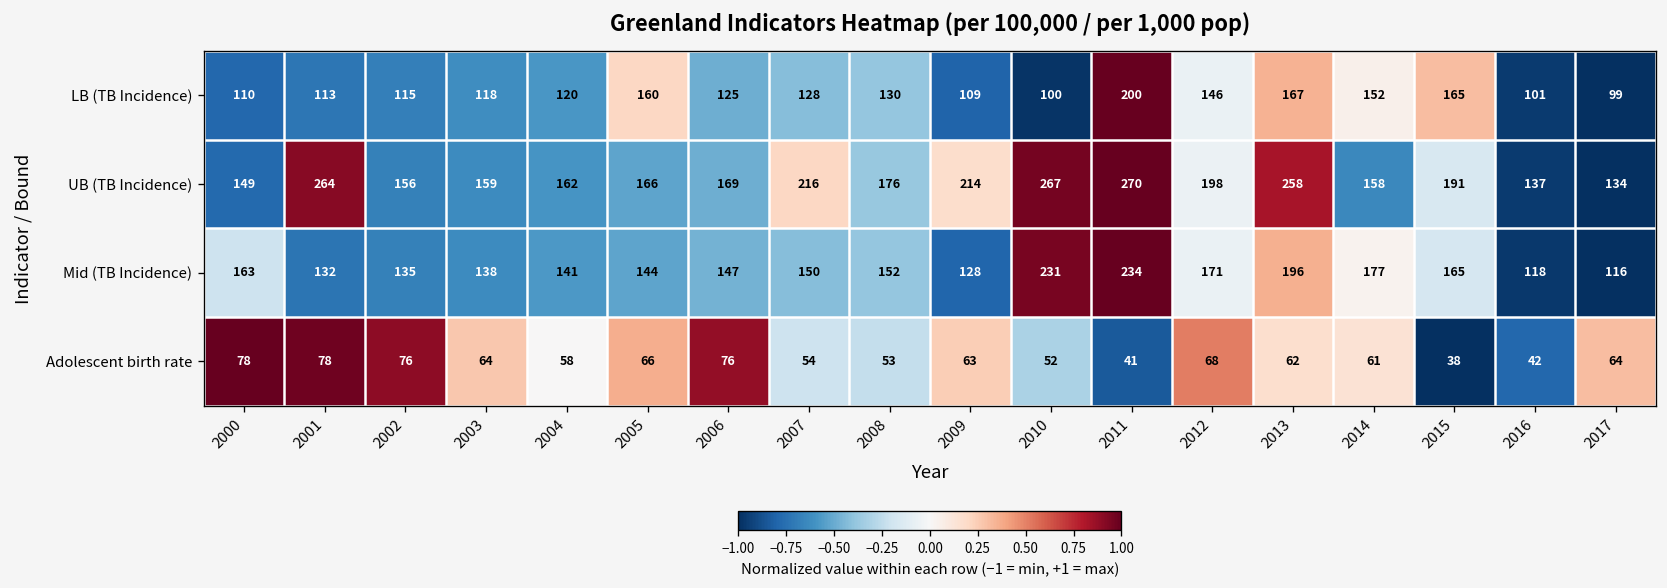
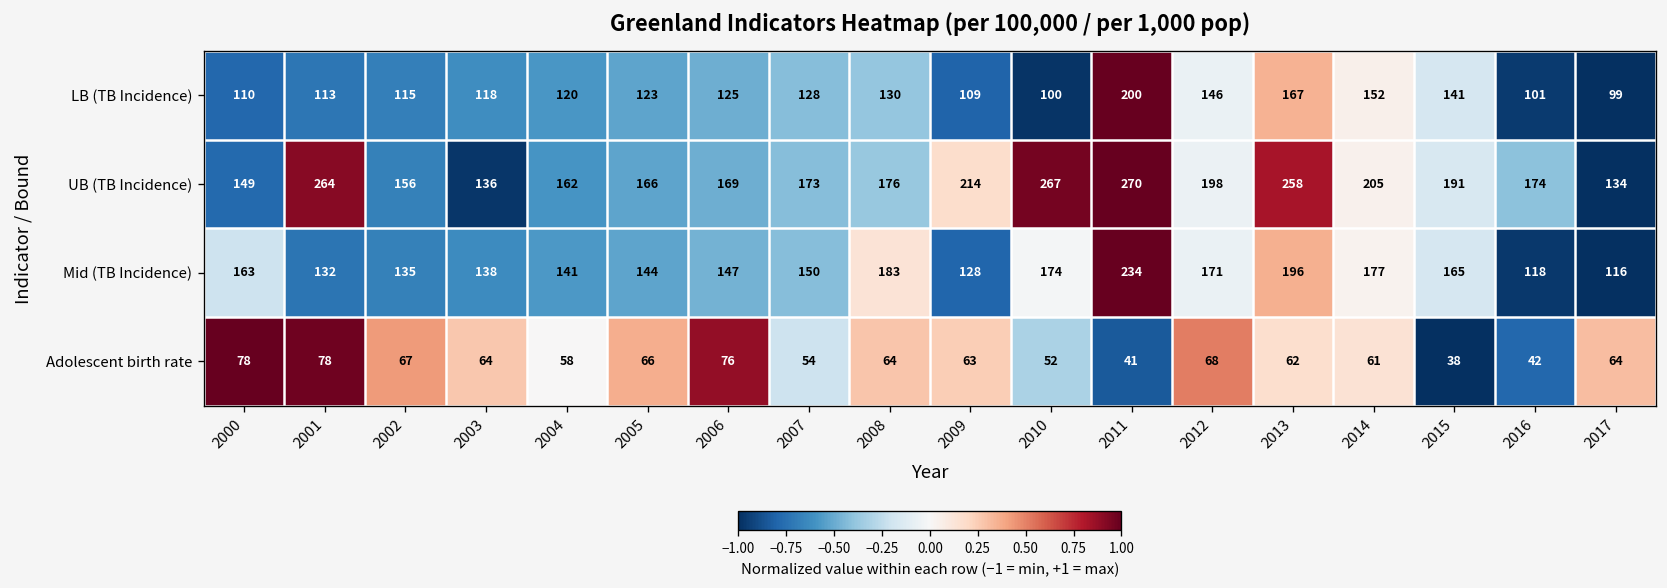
LB (TB Incidence), 2005: 160 -> 123
LB (TB Incidence), 2015: 165 -> 141
UB (TB Incidence), 2003: 159 -> 136
UB (TB Incidence), 2007: 216 -> 173
UB (TB Incidence), 2014: 158 -> 205
UB (TB Incidence), 2016: 137 -> 174
Mid (TB Incidence), 2008: 152 -> 183
Mid (TB Incidence), 2010: 231 -> 174
Adolescent birth rate, 2002: 76 -> 67
Adolescent birth rate, 2008: 53 -> 64
